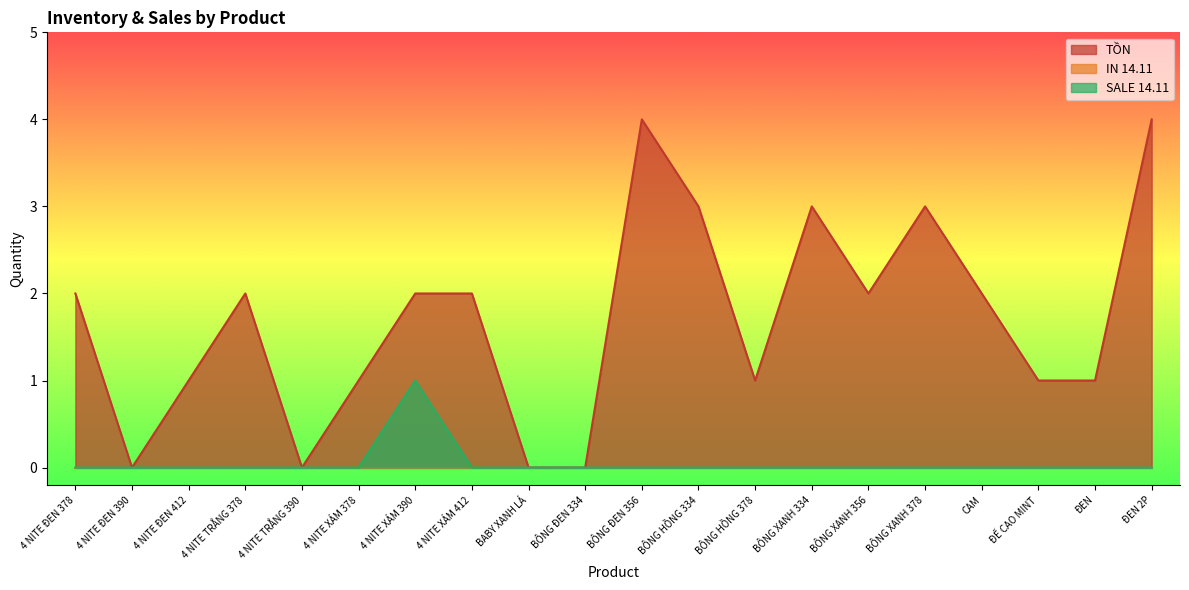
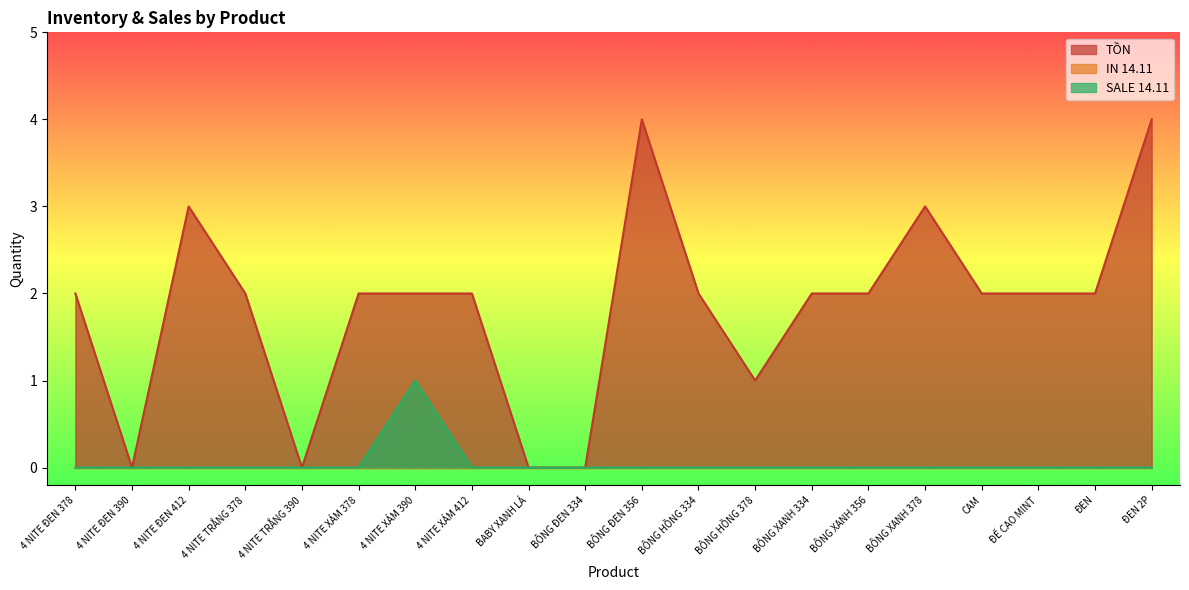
TỒN, 4 NITE ĐEN 412: 1 -> 3
TỒN, 4 NITE XÁM 378: 1 -> 2
TỒN, BÔNG HỒNG 334: 3 -> 2
TỒN, BÔNG XANH 334: 3 -> 2
TỒN, ĐẾ CAO MINT: 1 -> 2
TỒN, ĐEN: 1 -> 2
